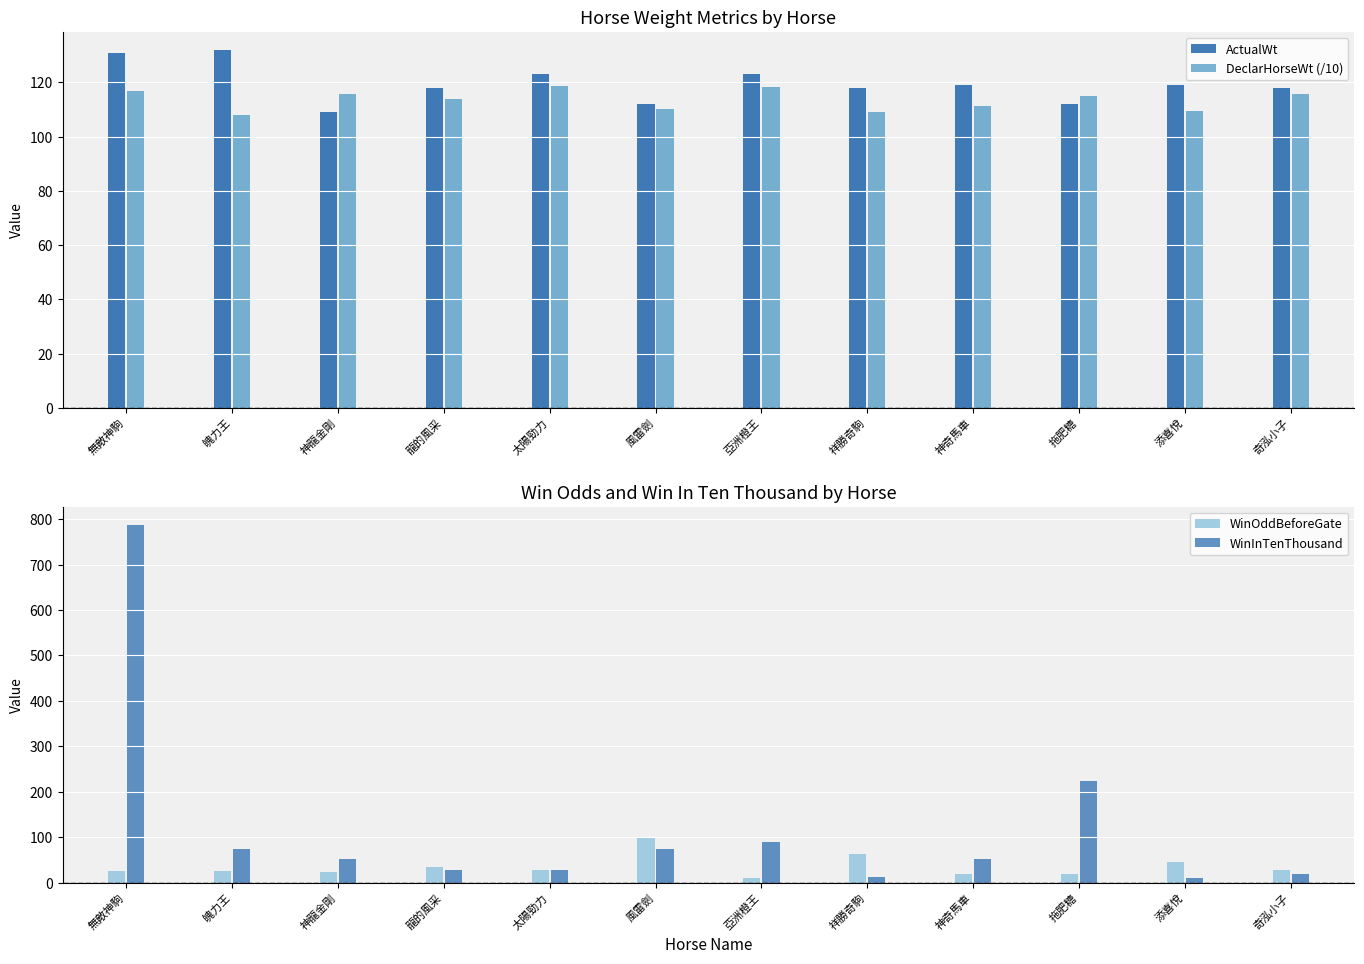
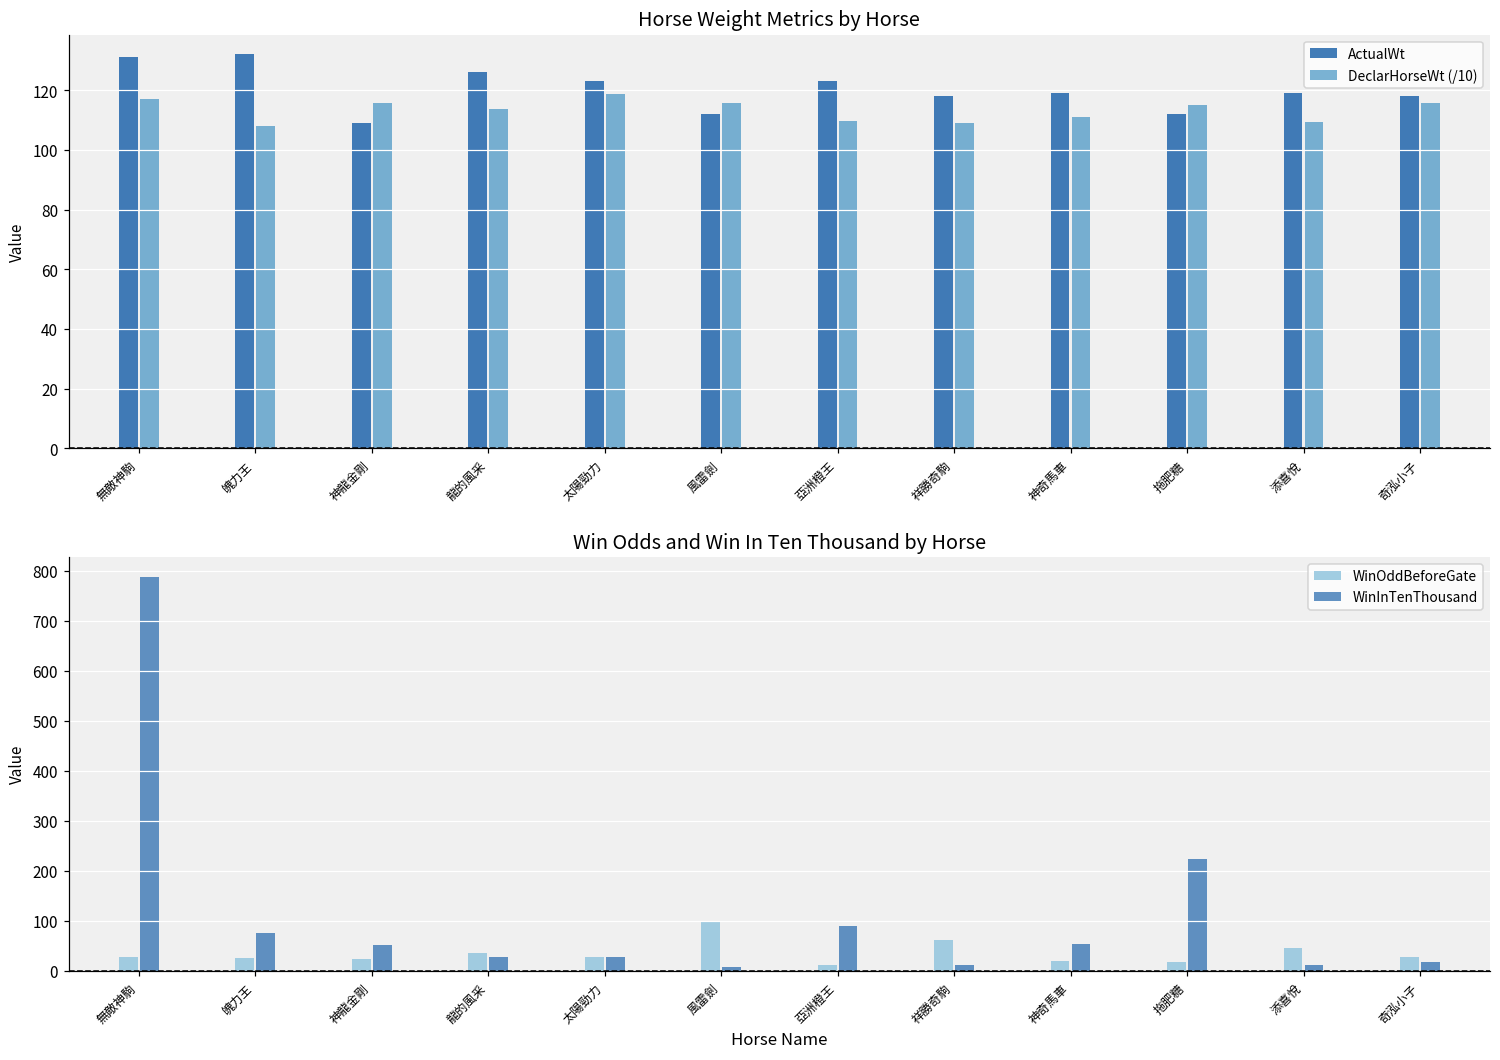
Horse Weight Metrics by Horse, ActualWt, 龍的風采: 118 -> 126
Horse Weight Metrics by Horse, DeclarHorseWt (/10), 風雷劍: 110 -> 116
Horse Weight Metrics by Horse, DeclarHorseWt (/10), 亞洲橙王: 118 -> 110
Win Odds and Win In Ten Thousand by Horse, WinInTenThousand, 風雷劍: 70 -> 10
